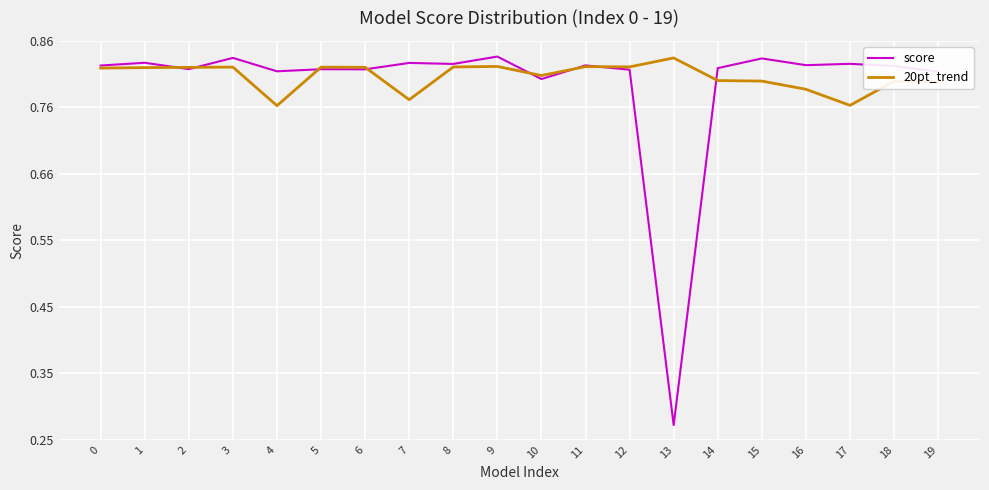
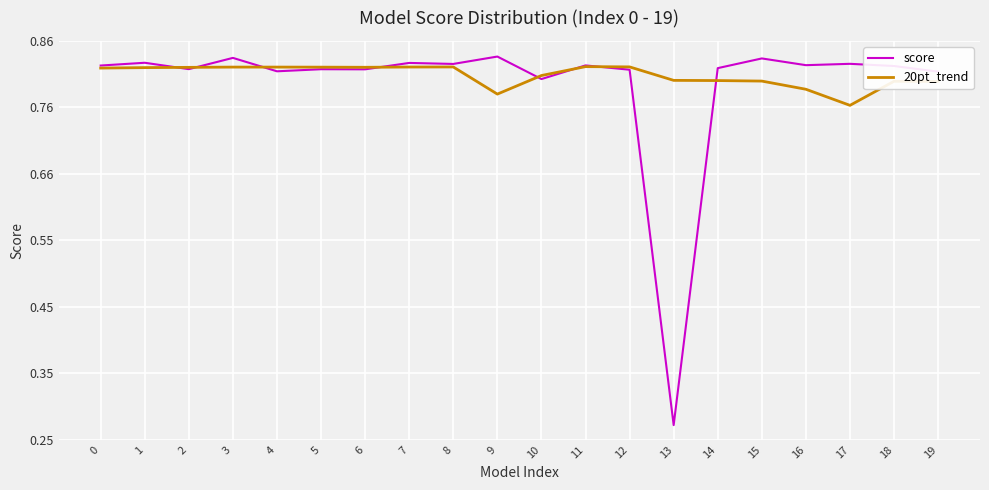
20pt_trend, 4: 0.76 -> 0.82
20pt_trend, 7: 0.77 -> 0.82
20pt_trend, 9: 0.82 -> 0.78
20pt_trend, 13: 0.83 -> 0.80
